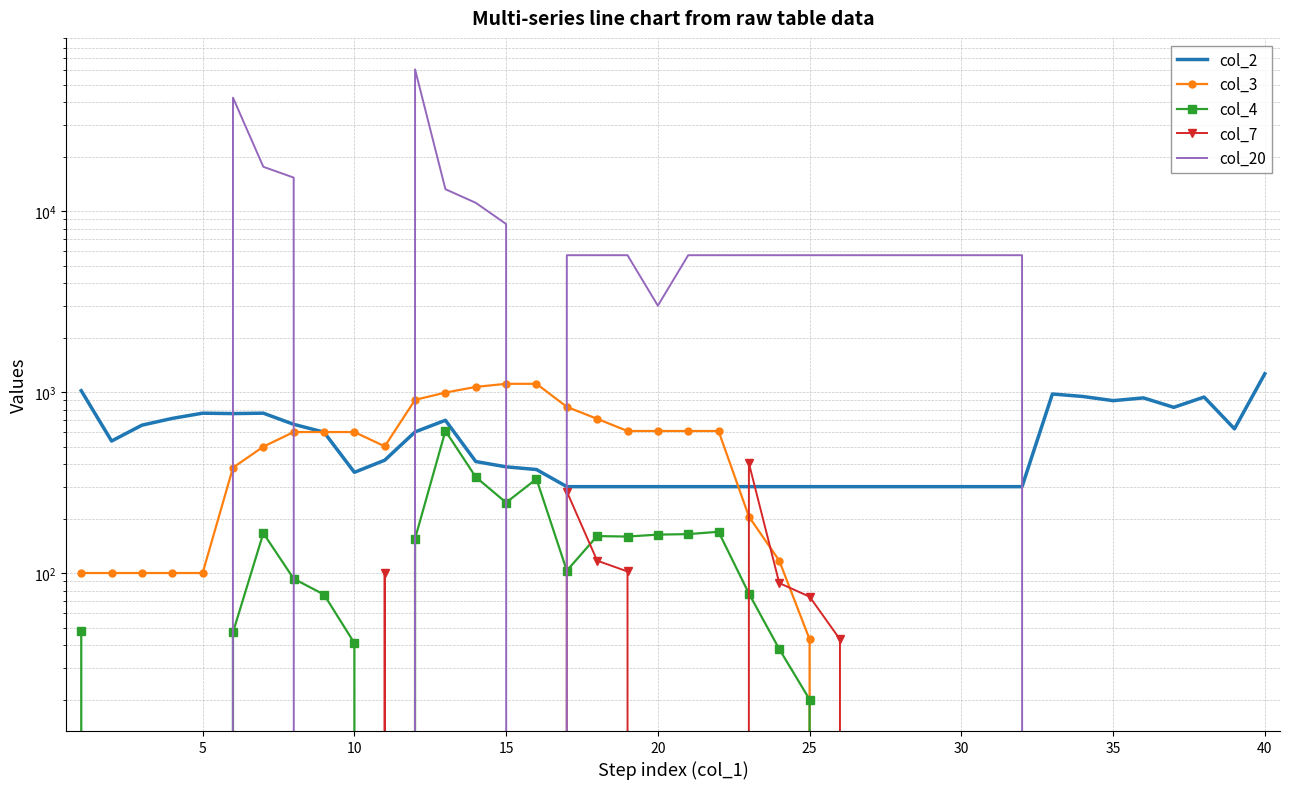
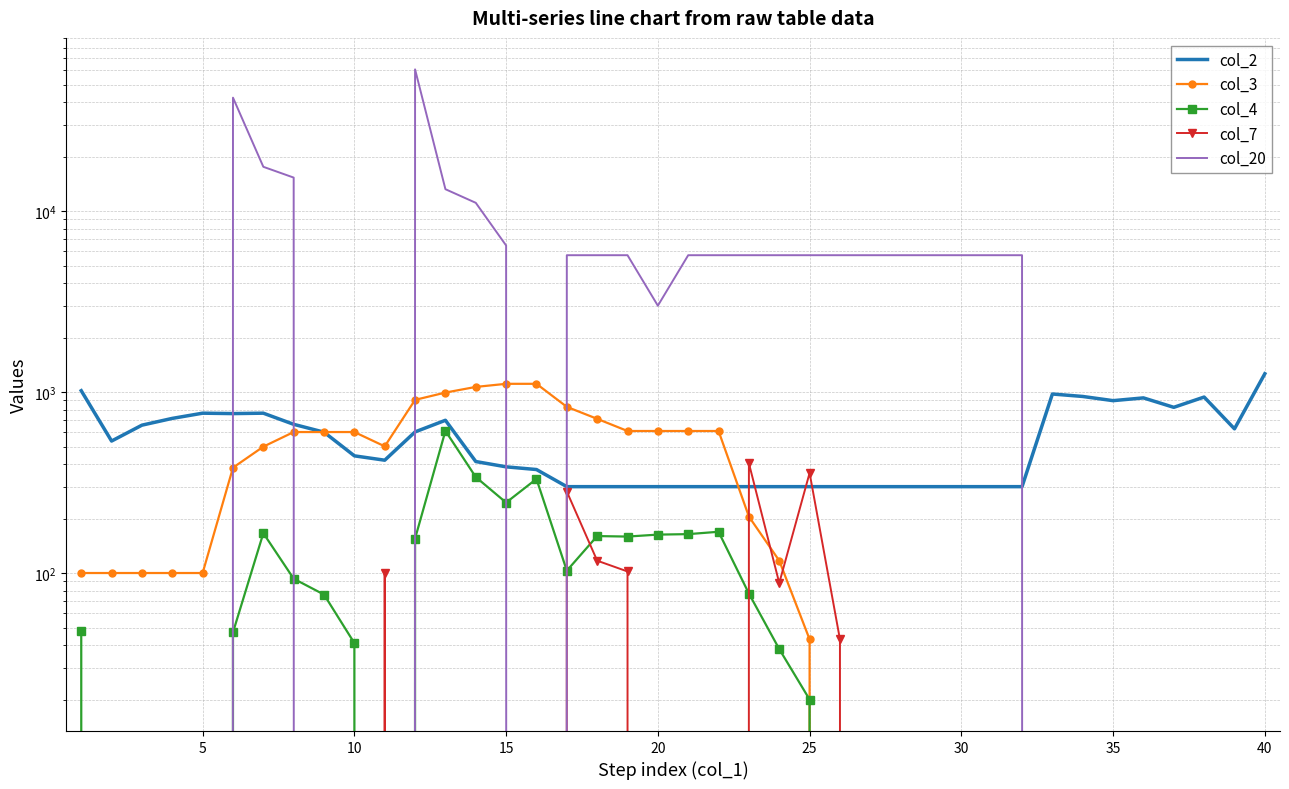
col_2, 10: 360 -> 440
col_20, 15: 8000 -> 6500
col_7, 25: 74 -> 360
